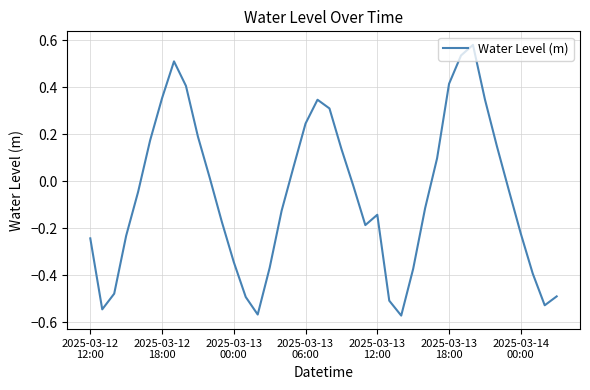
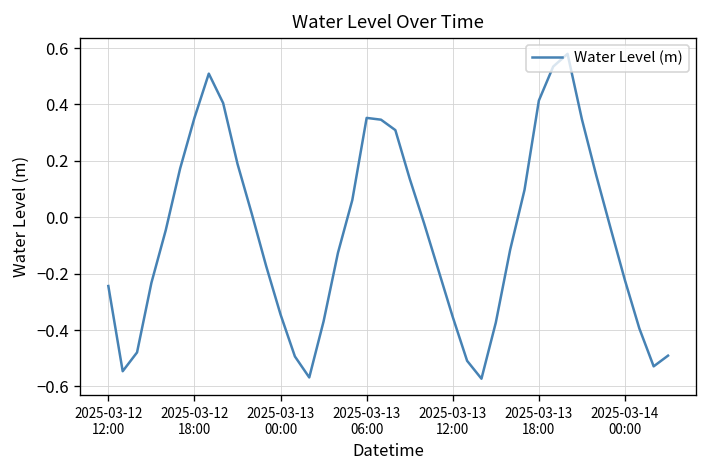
2025-03-13 06:00: 0.24 -> 0.35
2025-03-13 12:00: -0.14 -> -0.35
